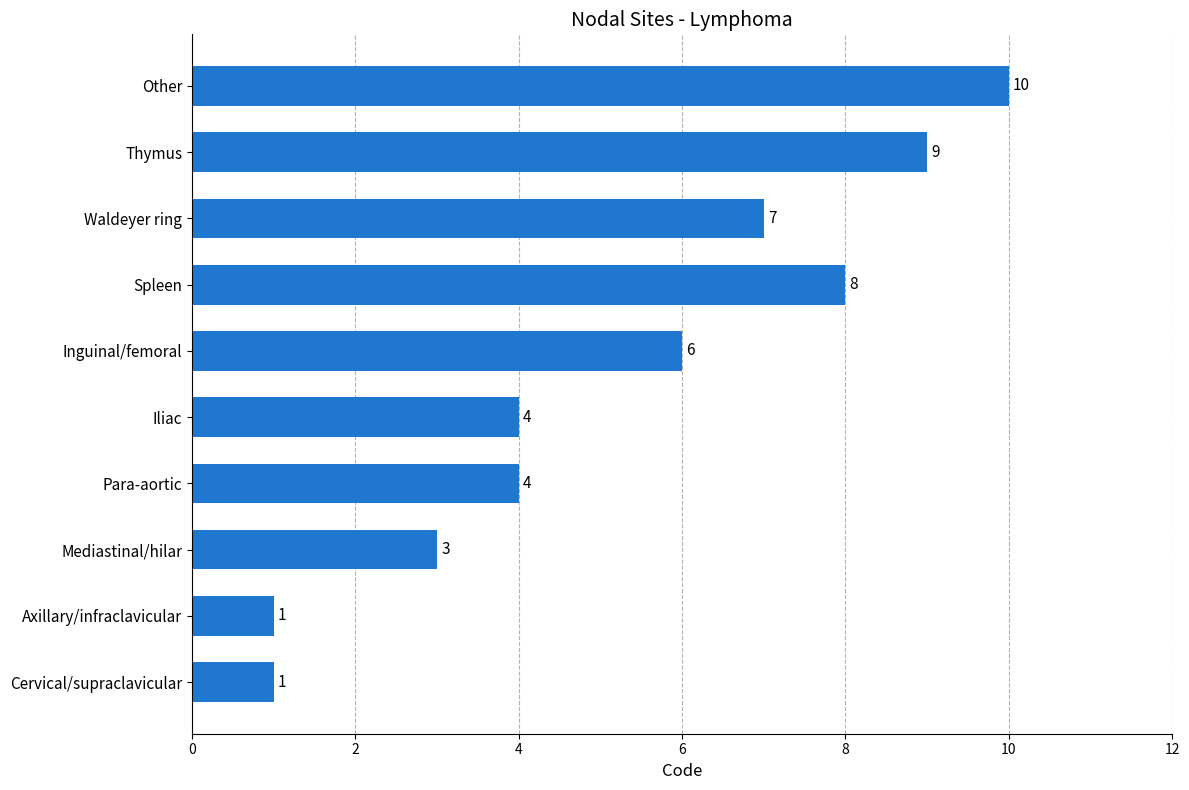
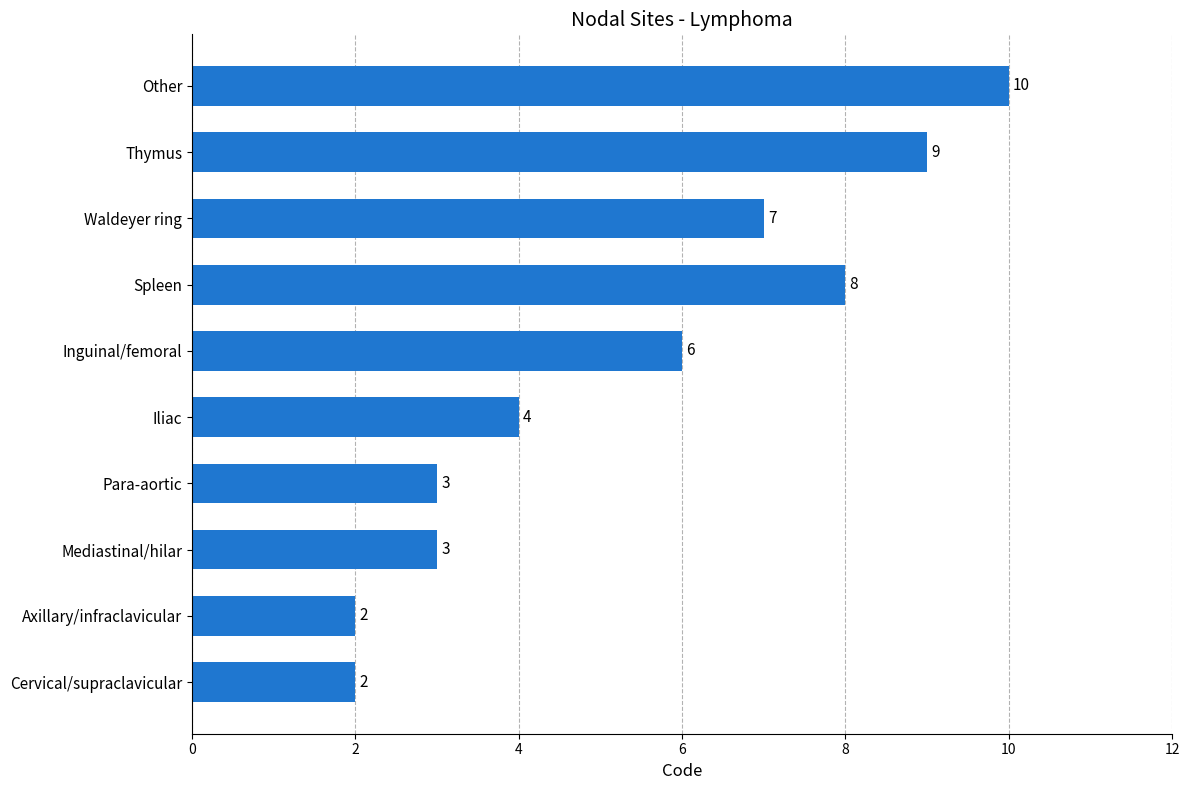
Para-aortic: 4 -> 3
Axillary/infraclavicular: 1 -> 2
Cervical/supraclavicular: 1 -> 2
